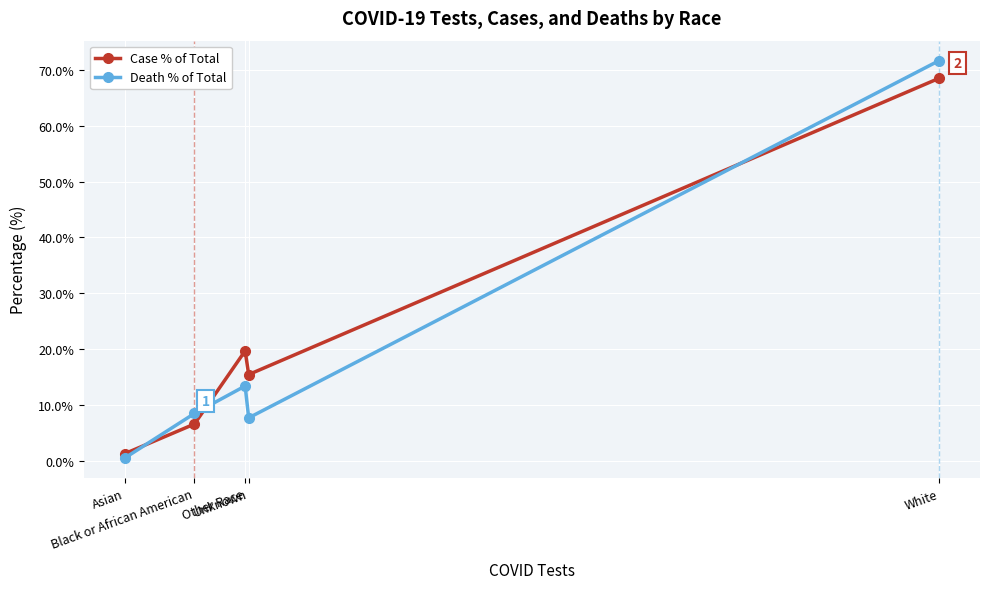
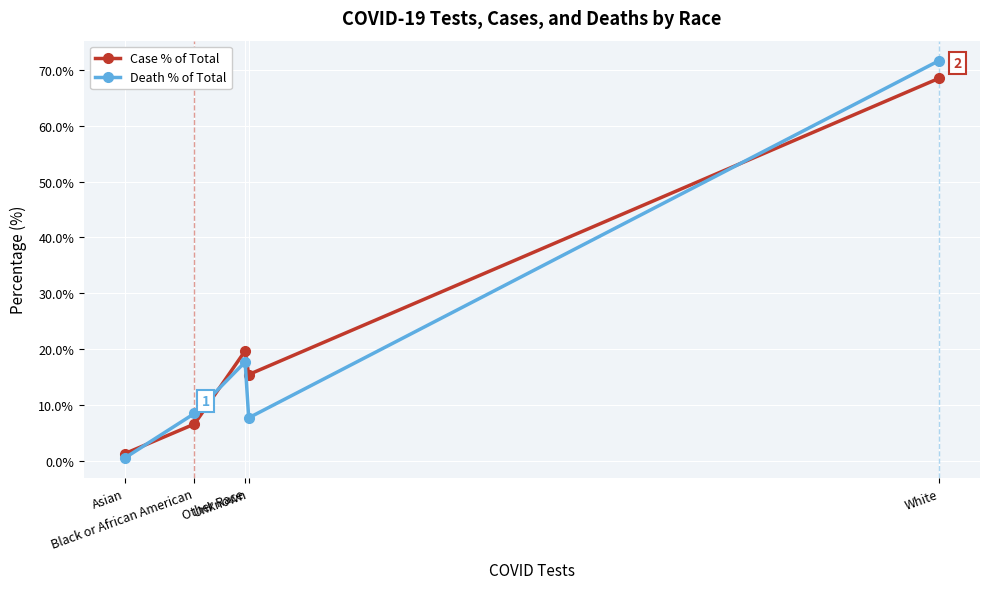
Death % of Total, Other Race: 13% -> 18%
